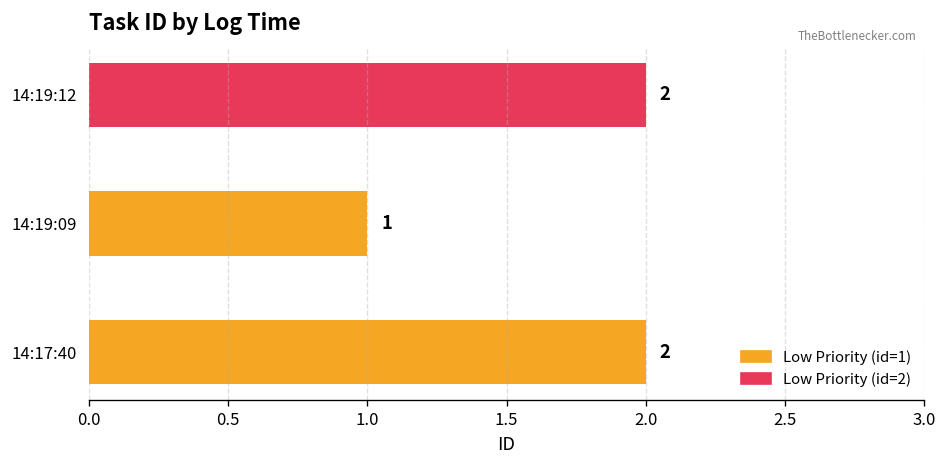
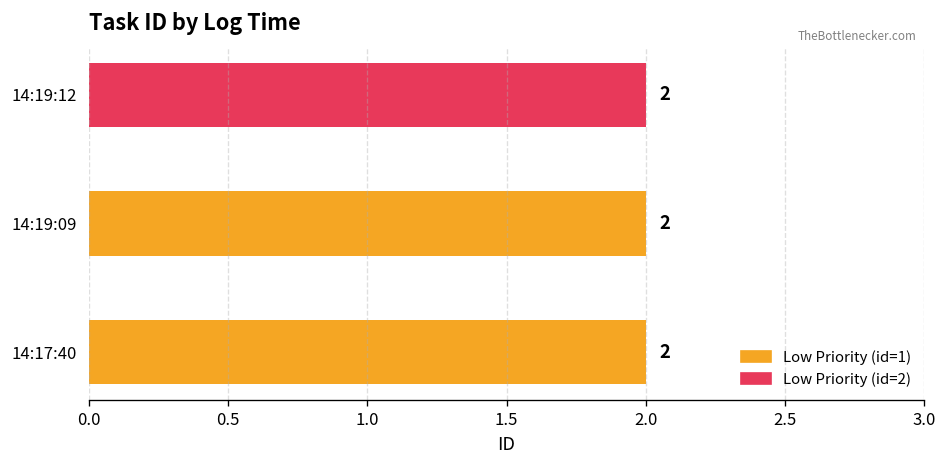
14:19:09: 1 -> 2
